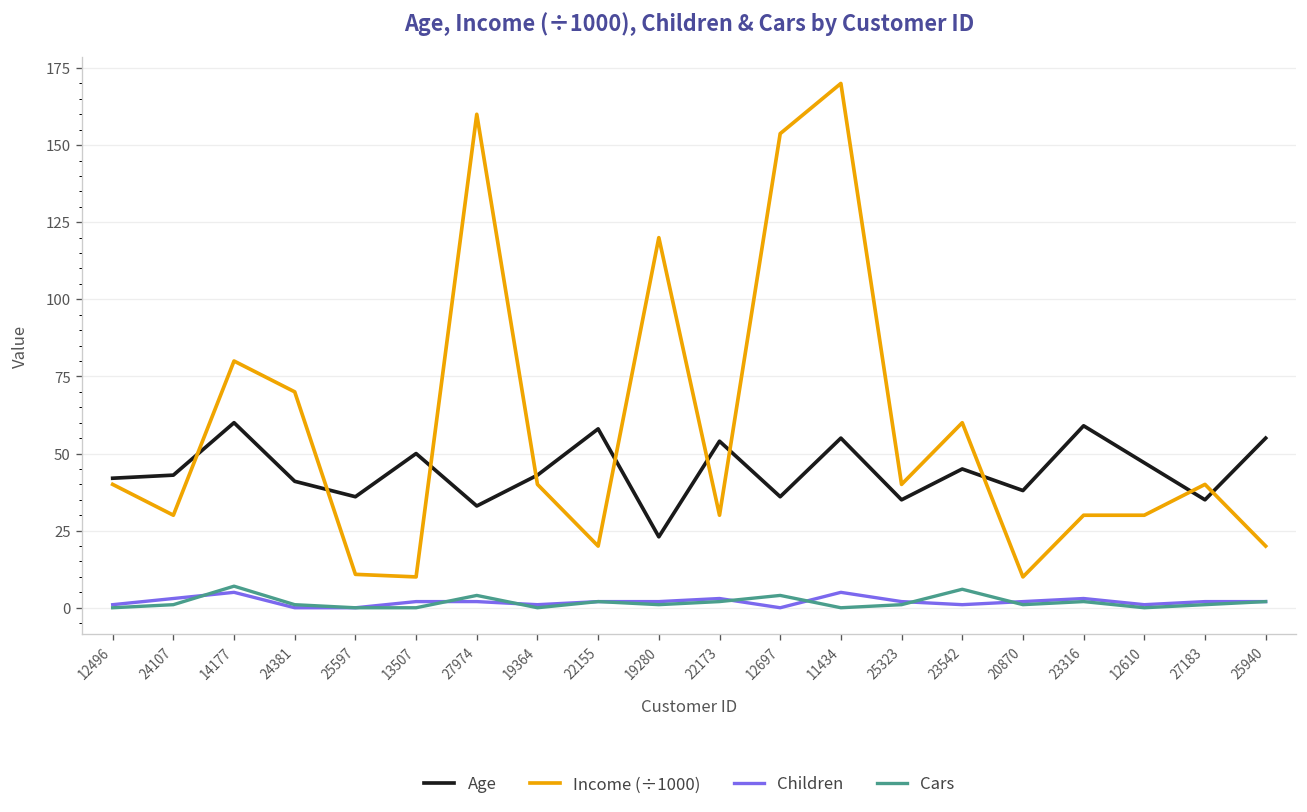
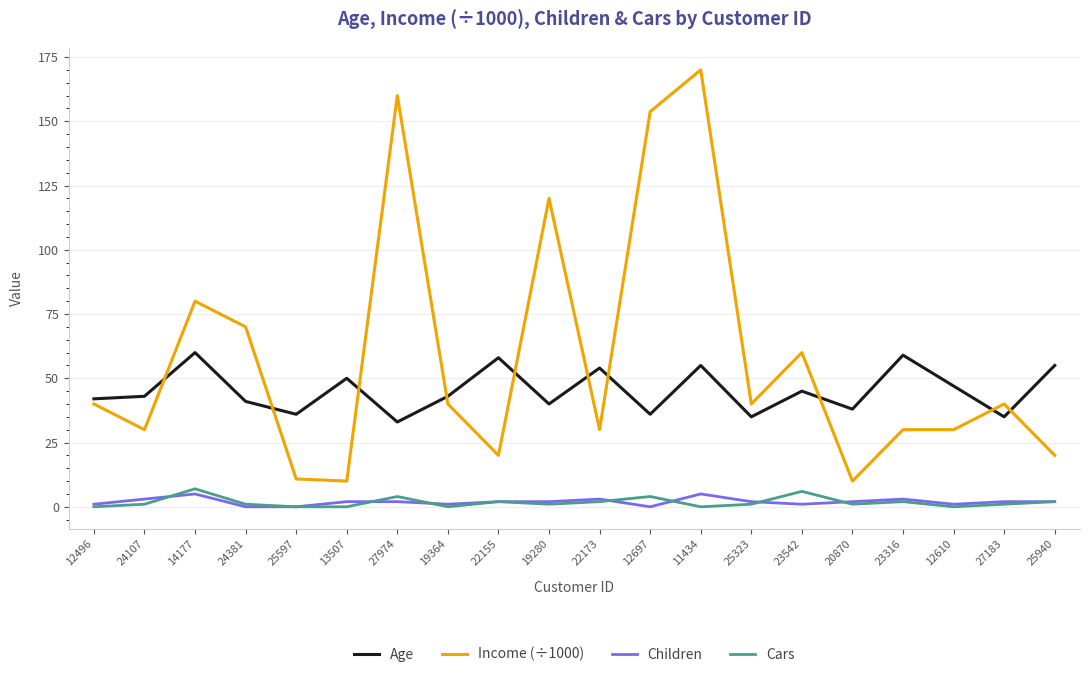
Age, 19280: 23 -> 40
